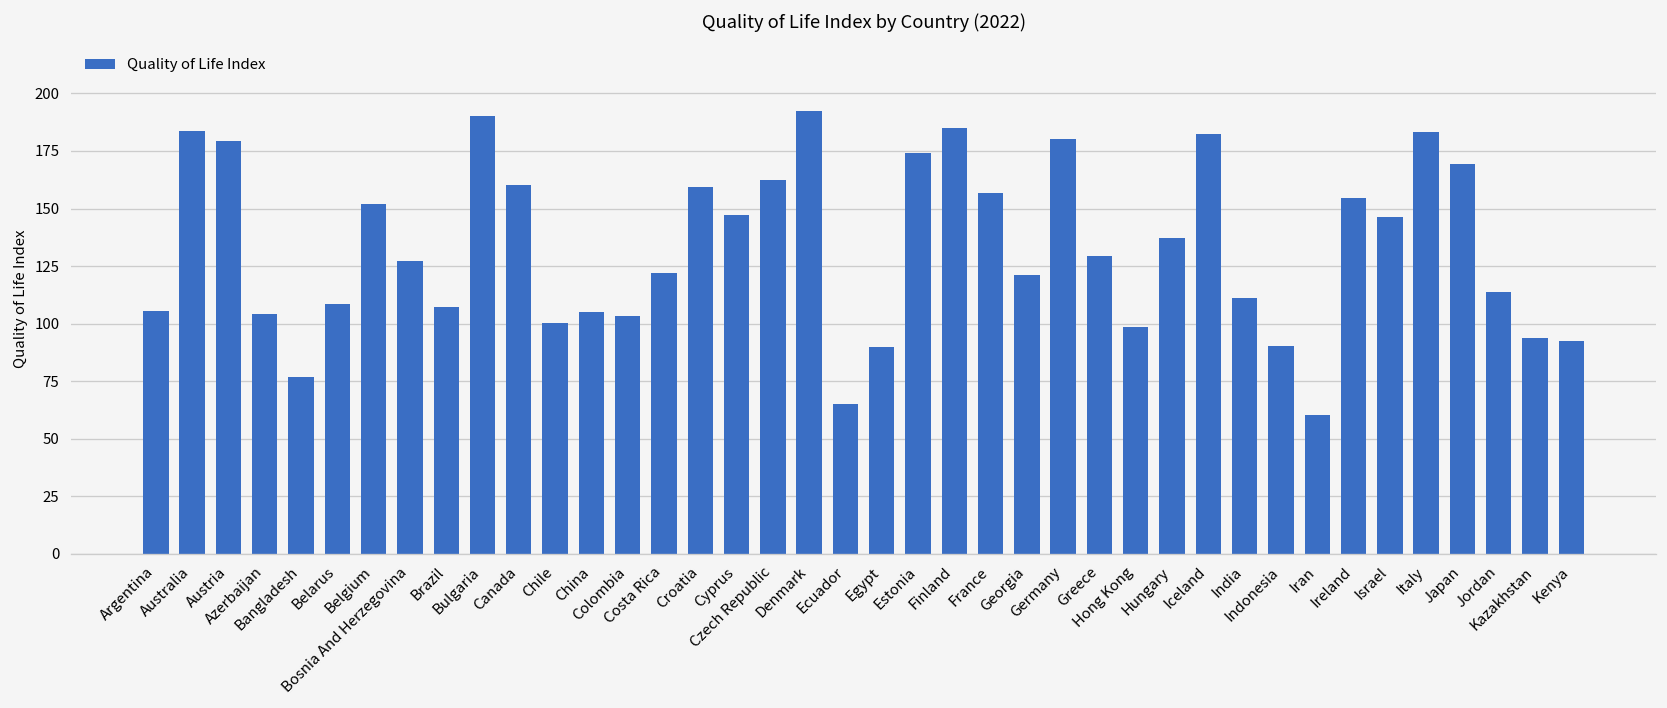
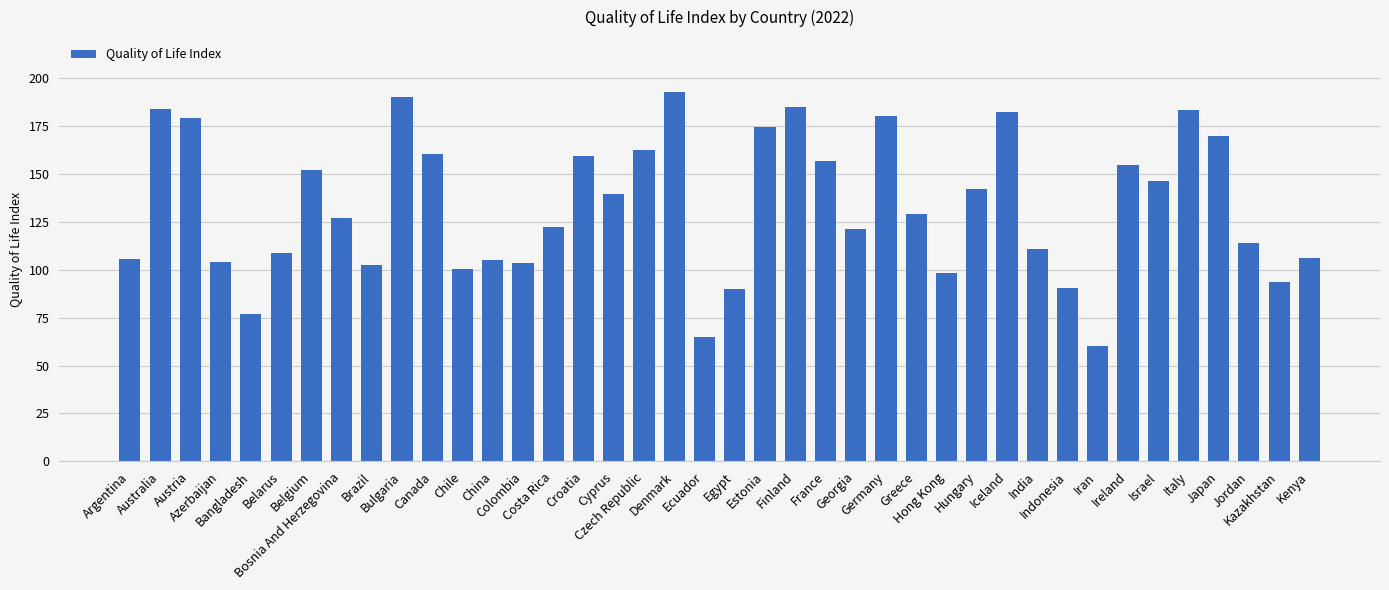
Brazil: 107 -> 103
Cyprus: 147 -> 140
Hungary: 137 -> 142
Kenya: 93 -> 106
